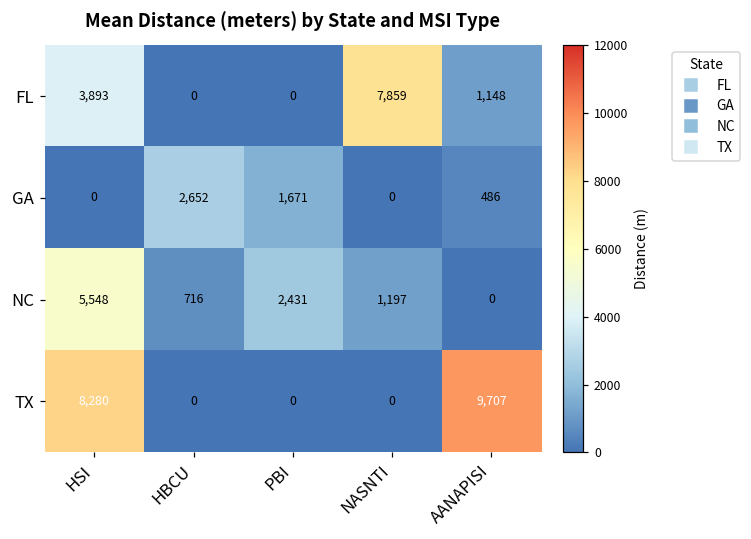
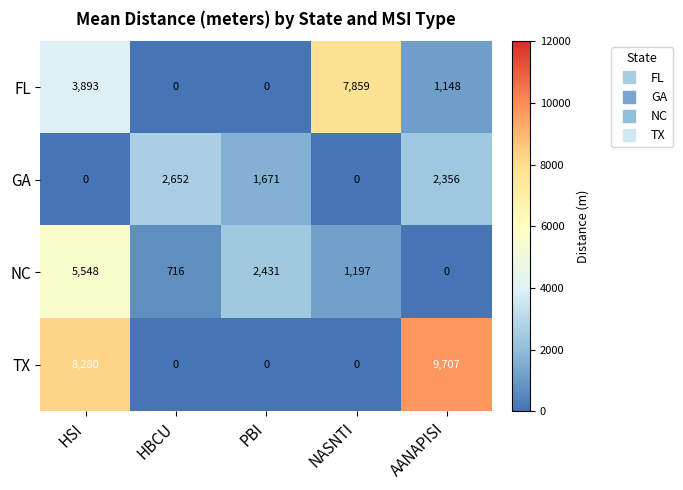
GA, AANAPISI: 486 -> 2,356
